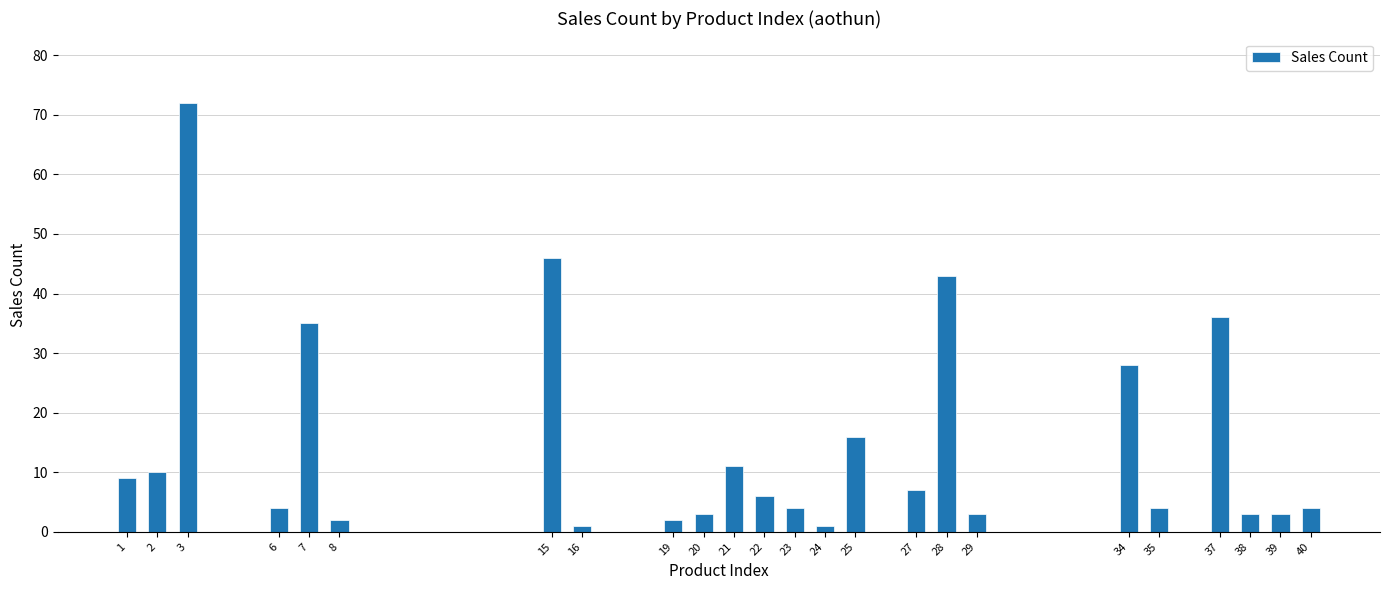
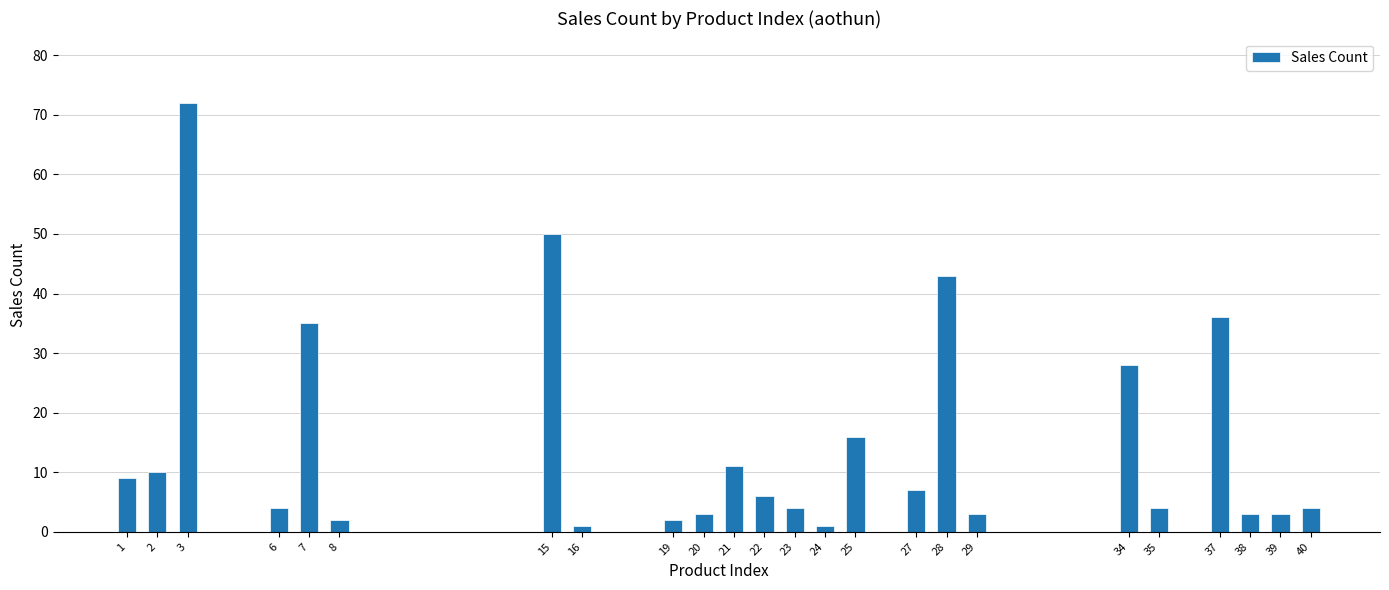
15: 46 -> 50
